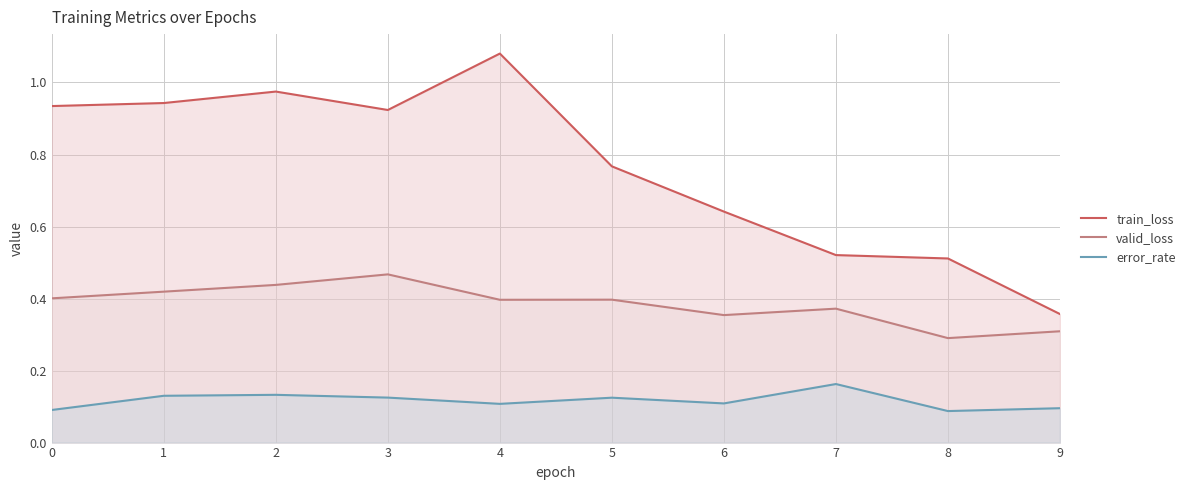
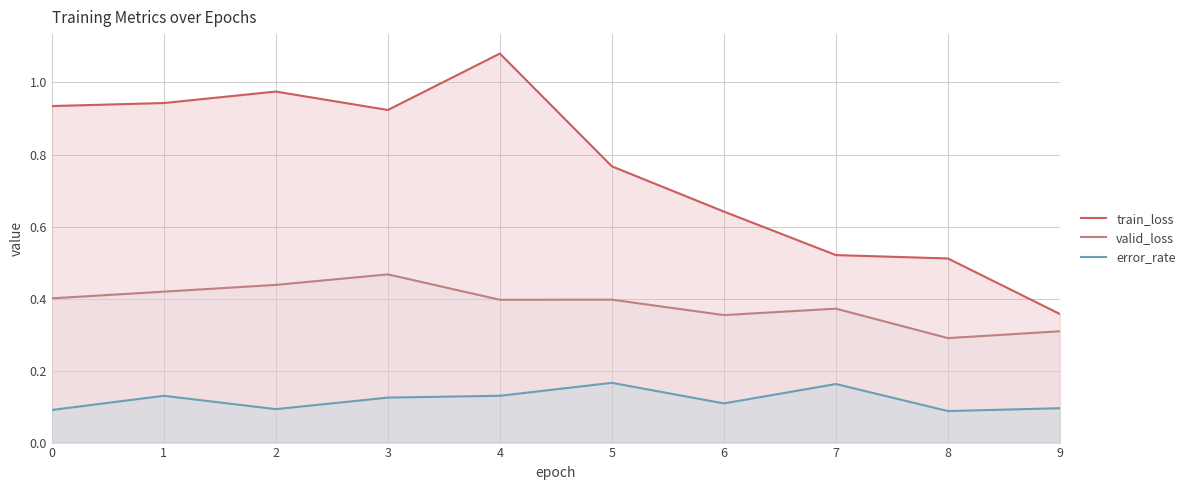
error_rate, 2: 0.13 -> 0.09
error_rate, 4: 0.11 -> 0.13
error_rate, 5: 0.12 -> 0.17
